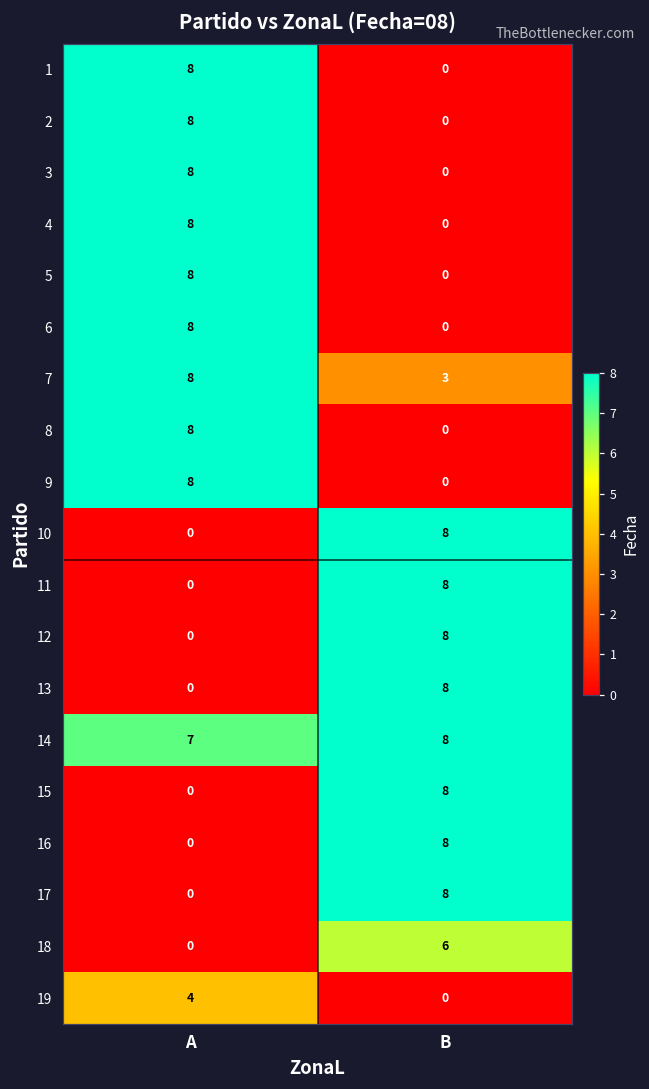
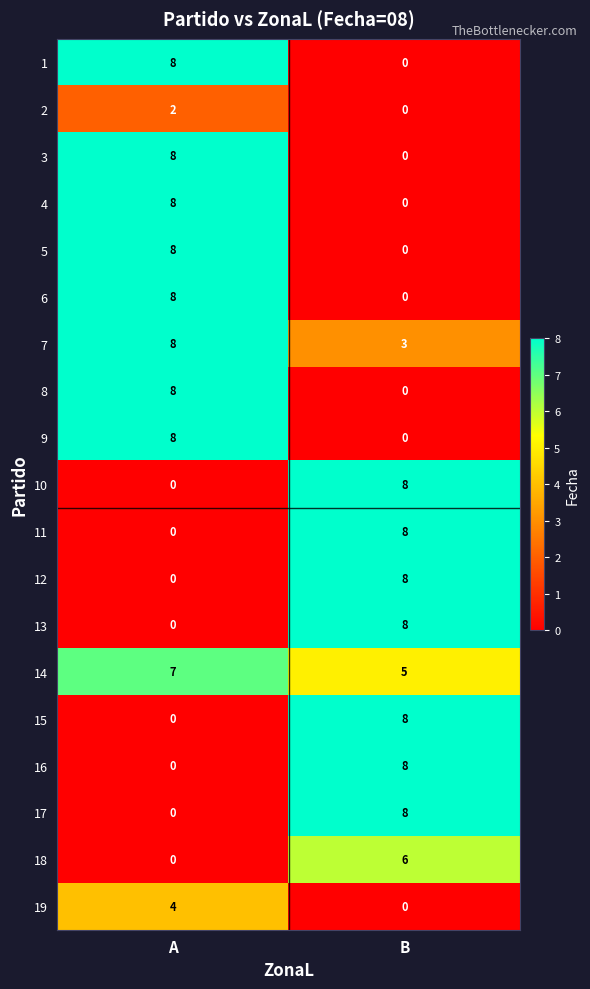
2, A: 8 -> 2
14, B: 8 -> 5
